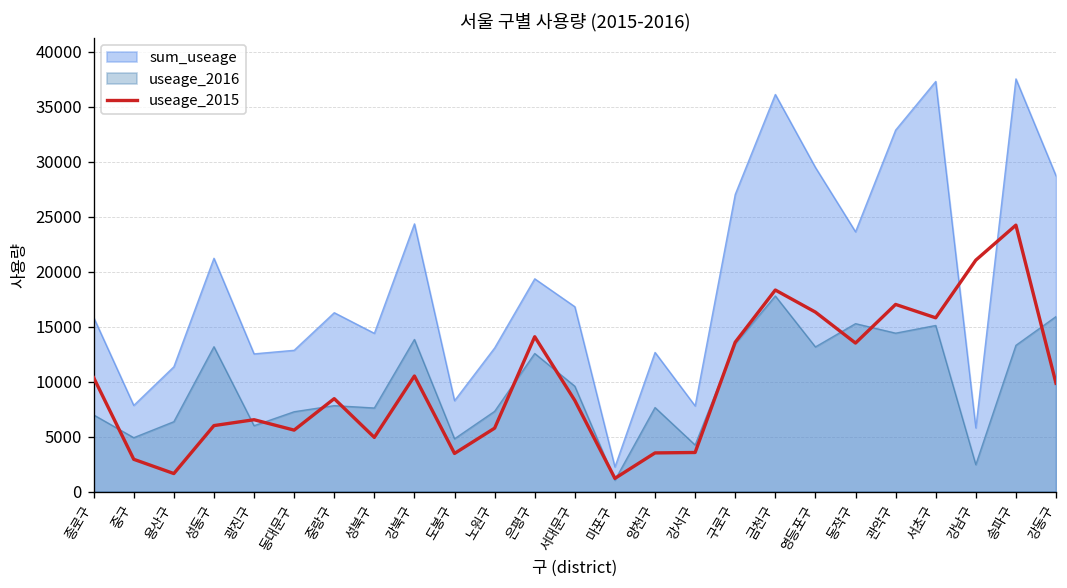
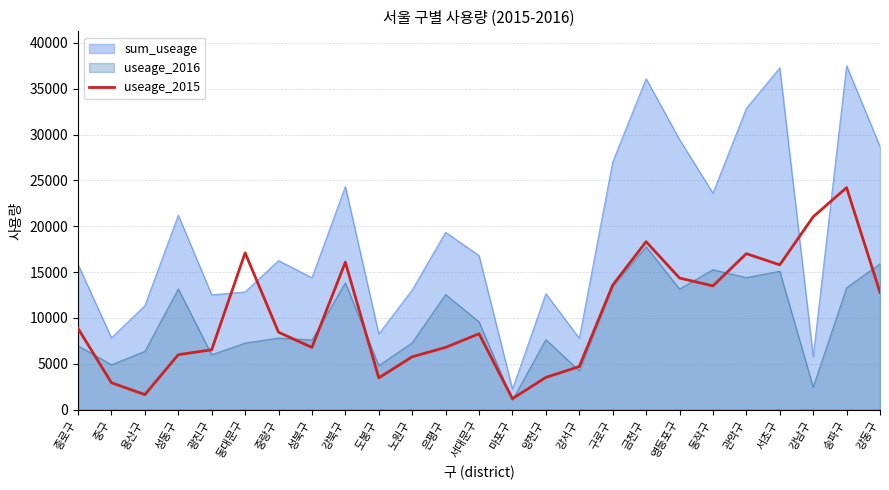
useage_2015, 종로구: 10000 -> 9000
useage_2015, 동대문구: 6000 -> 17000
useage_2015, 성북구: 5000 -> 7000
useage_2015, 강북구: 11000 -> 16000
useage_2015, 은평구: 14000 -> 7000
useage_2015, 강서구: 4000 -> 5000
useage_2015, 영등포구: 16000 -> 14000
useage_2015, 강동구: 10000 -> 13000
